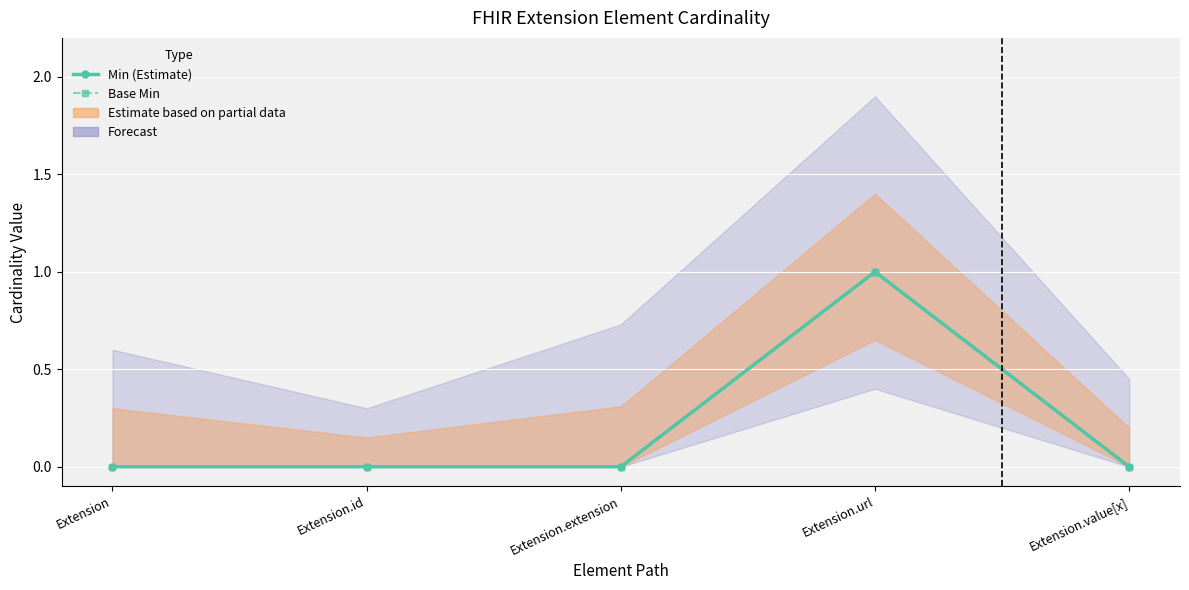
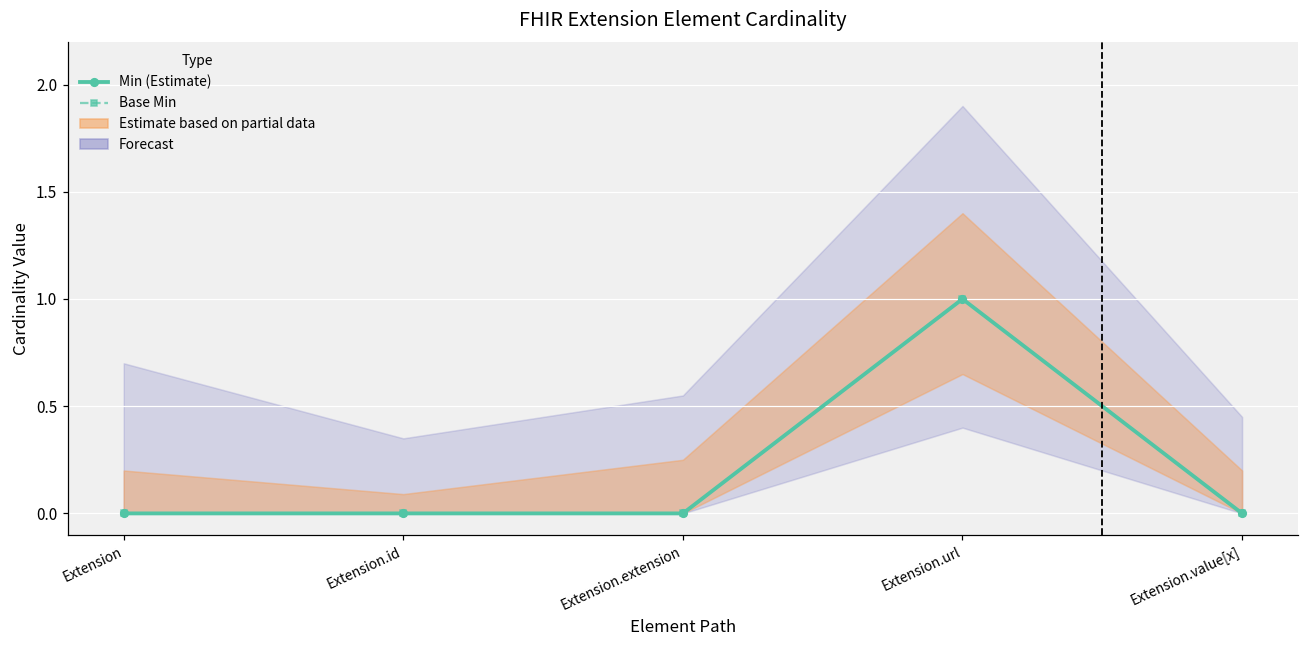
Forecast, Extension: 0.6 -> 0.7
Estimate based on partial data, Extension: 0.3 -> 0.2
Forecast, Extension.id: 0.30 -> 0.35
Estimate based on partial data, Extension.id: 0.15 -> 0.09
Forecast, Extension.extension: 0.73 -> 0.55
Estimate based on partial data, Extension.extension: 0.31 -> 0.25
